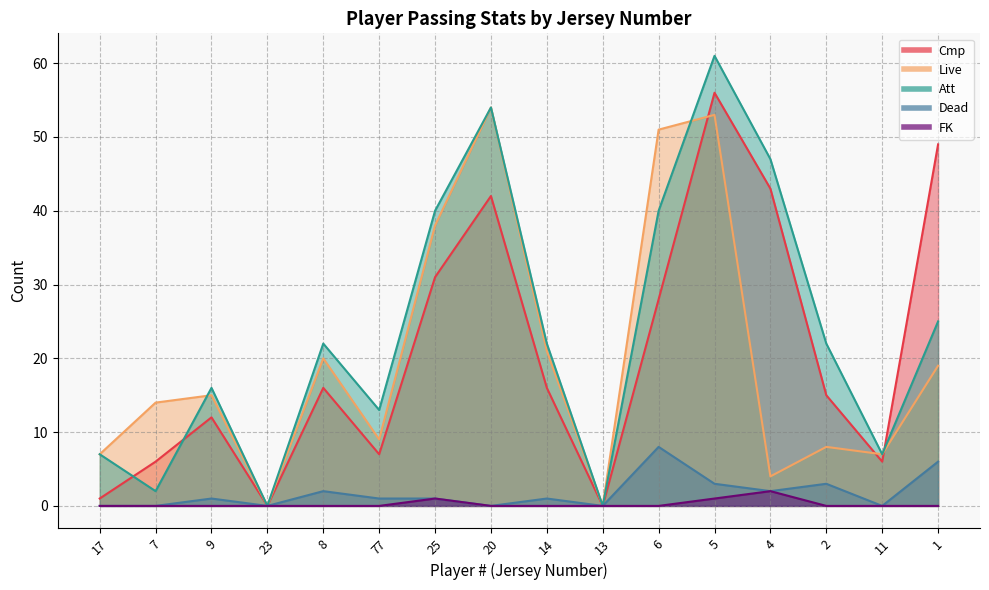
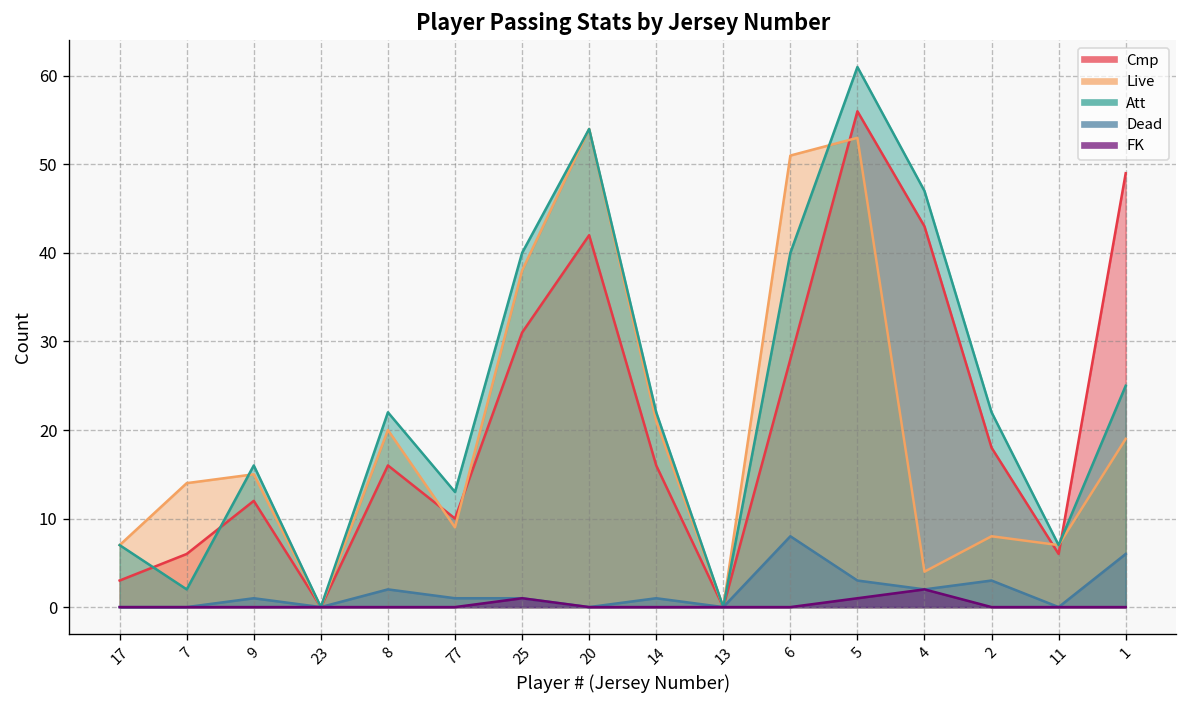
Cmp, 17: 1 -> 3
Cmp, 77: 7 -> 10
Cmp, 2: 15 -> 18
